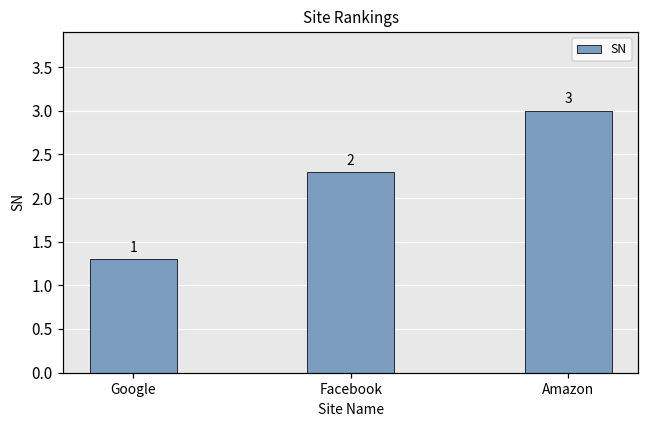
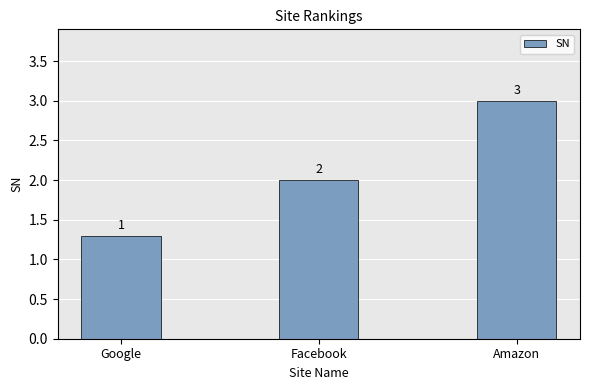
Facebook: 2.3 -> 2.0
